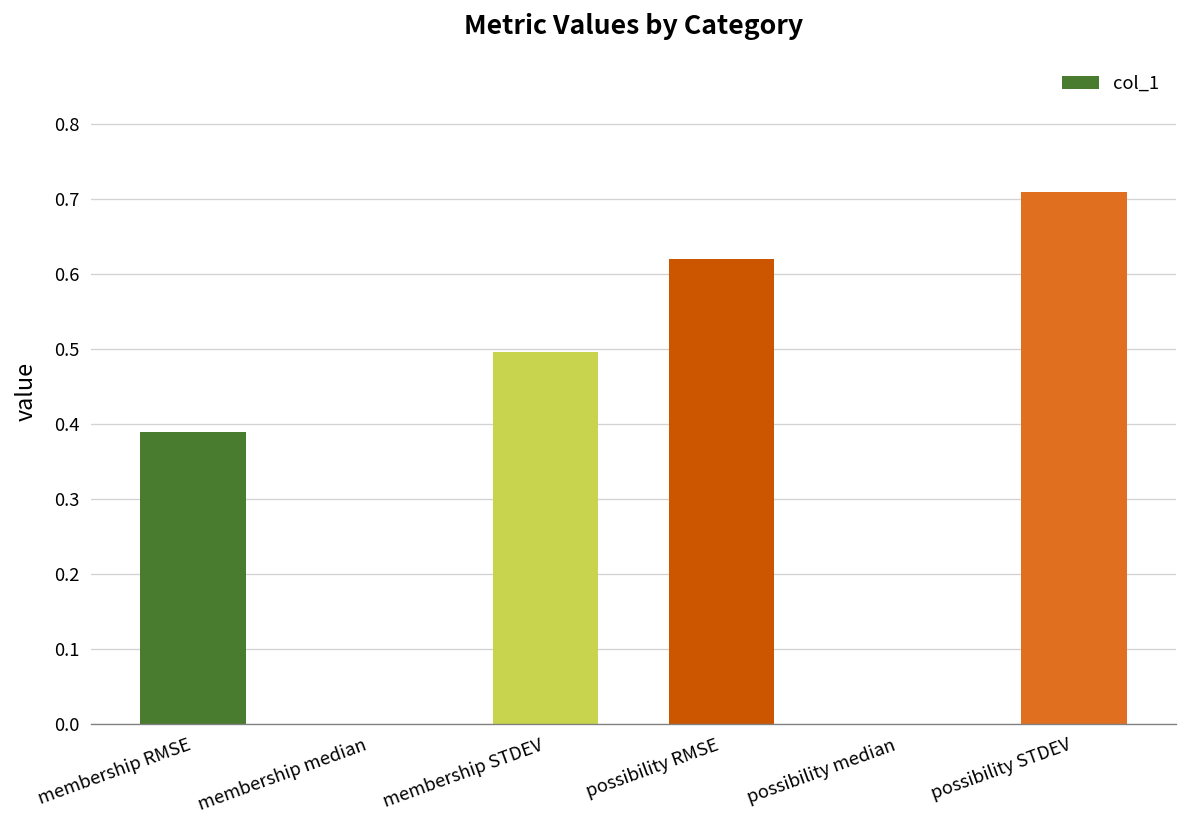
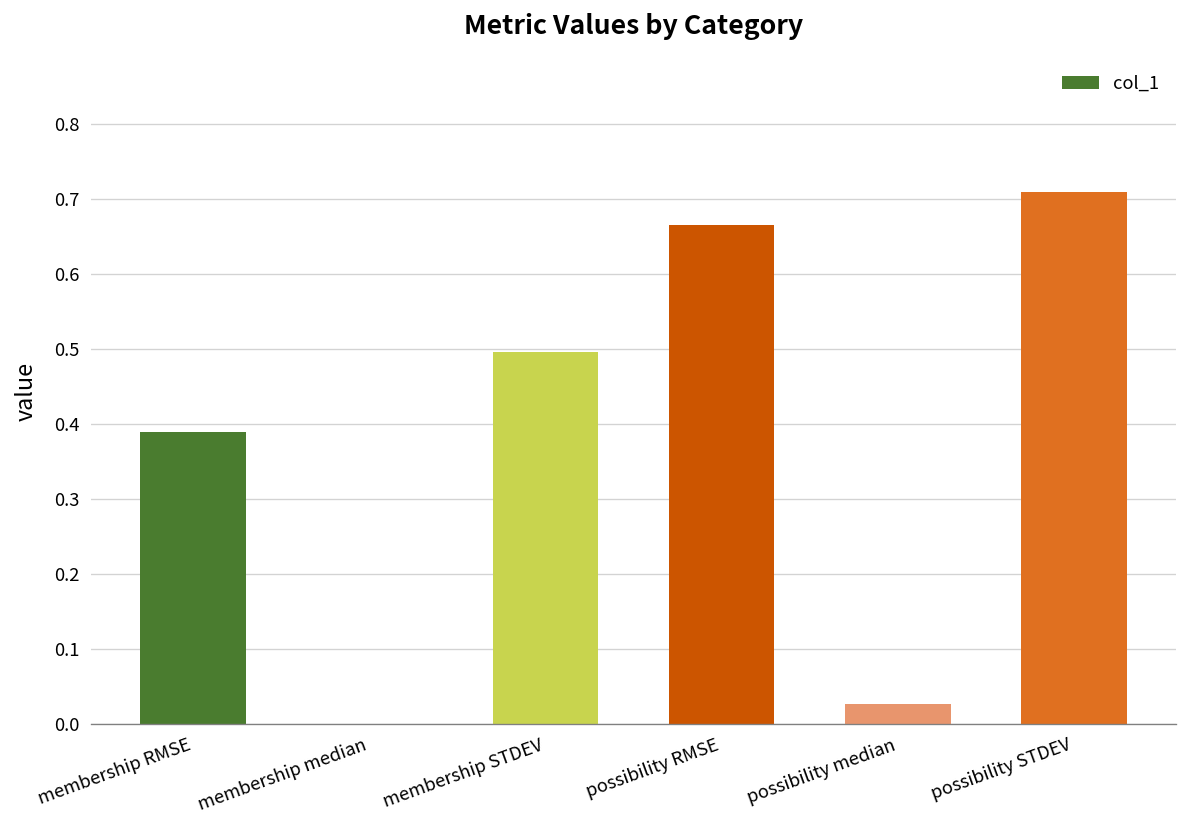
possibility RMSE: 0.62 -> 0.67
possibility median: 0.00 -> 0.03
